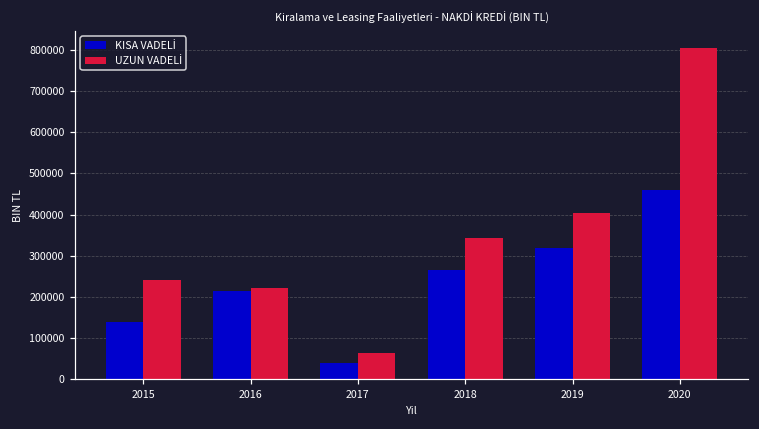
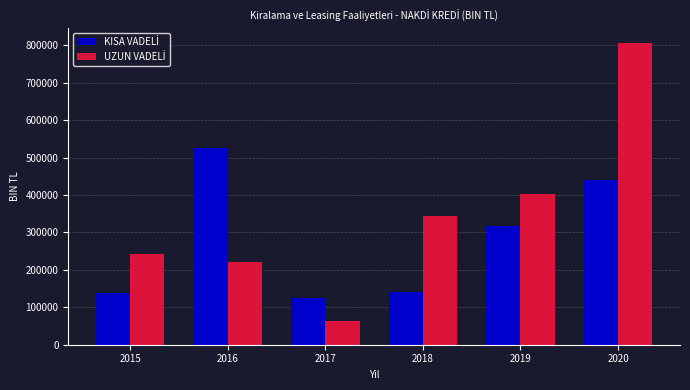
KISA VADELİ, 2016: 210000 -> 520000
KISA VADELİ, 2017: 40000 -> 130000
KISA VADELİ, 2018: 270000 -> 140000
KISA VADELİ, 2020: 460000 -> 440000
